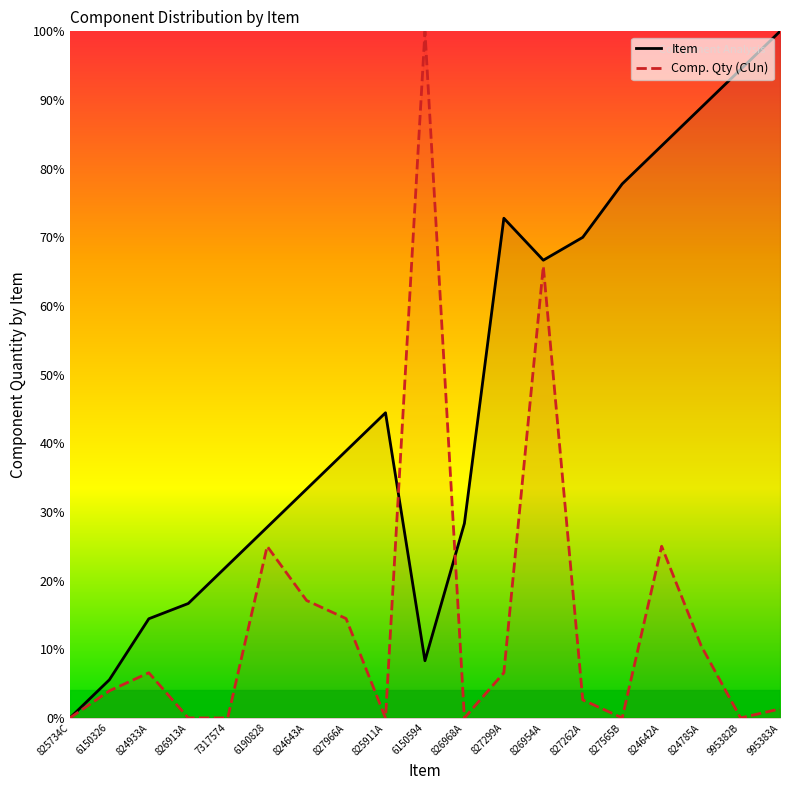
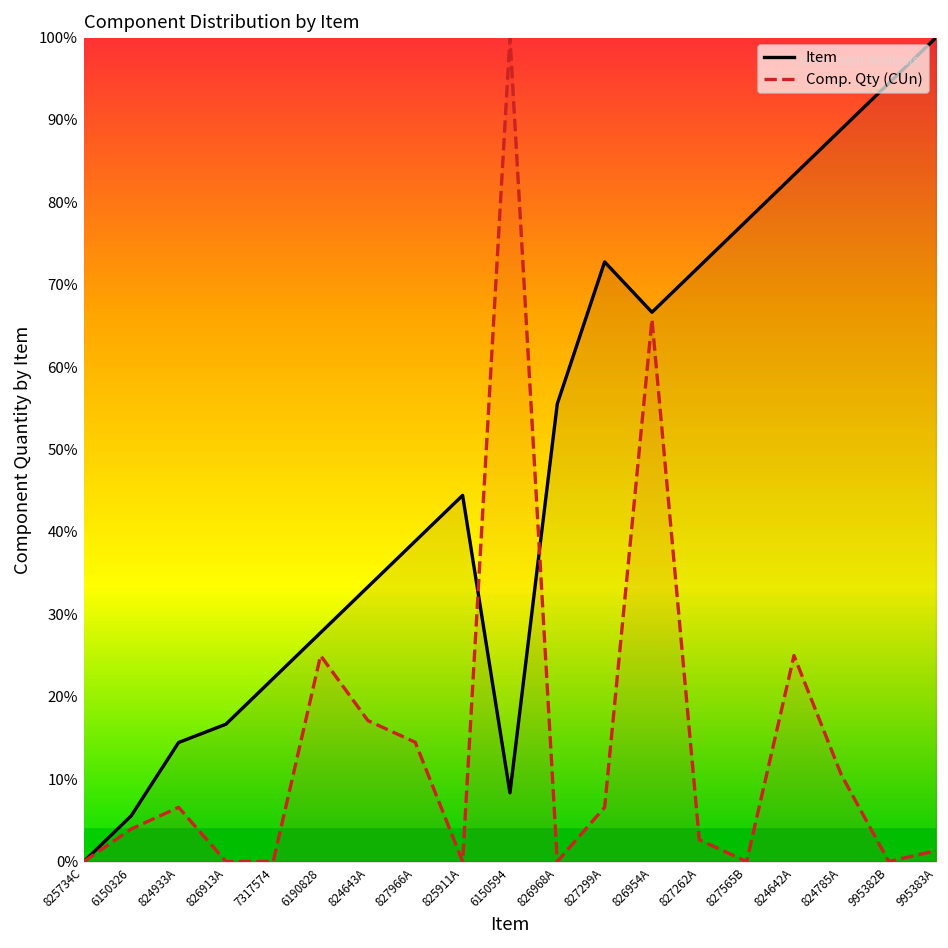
Item, 826968A: 28% -> 56%
Item, 827262A: 70% -> 72%
